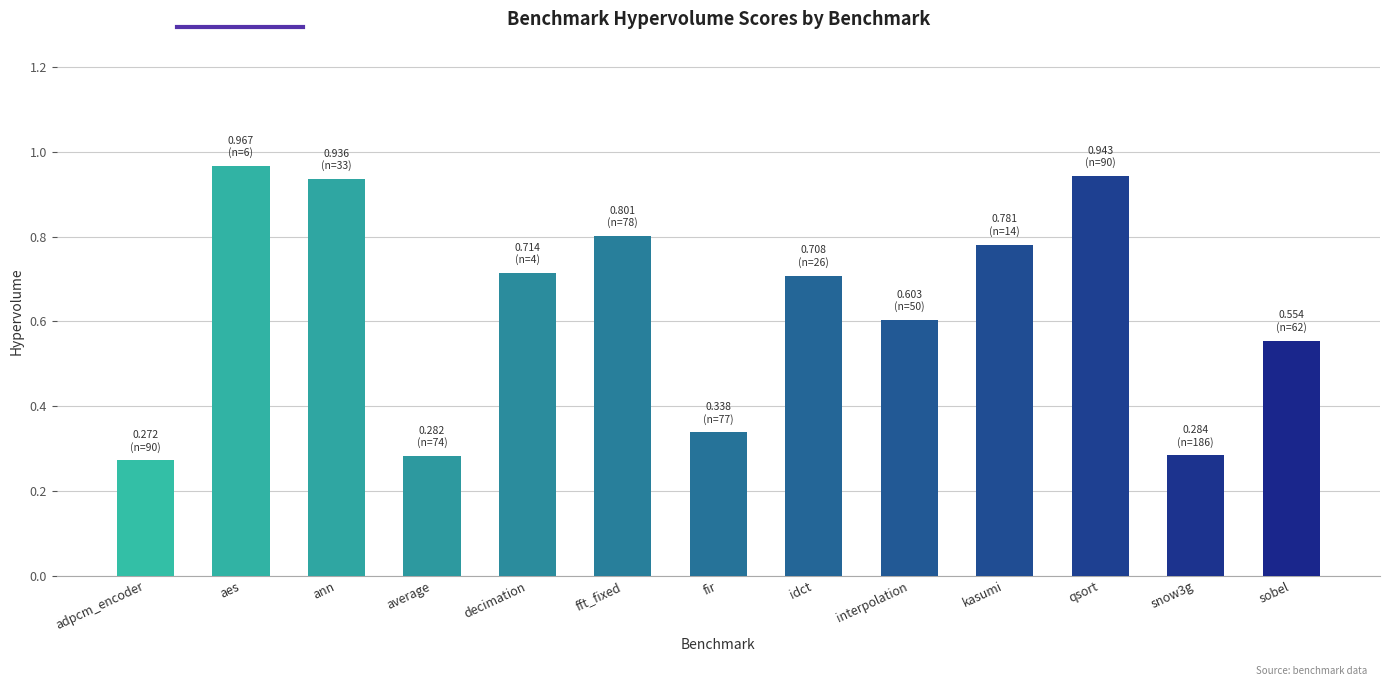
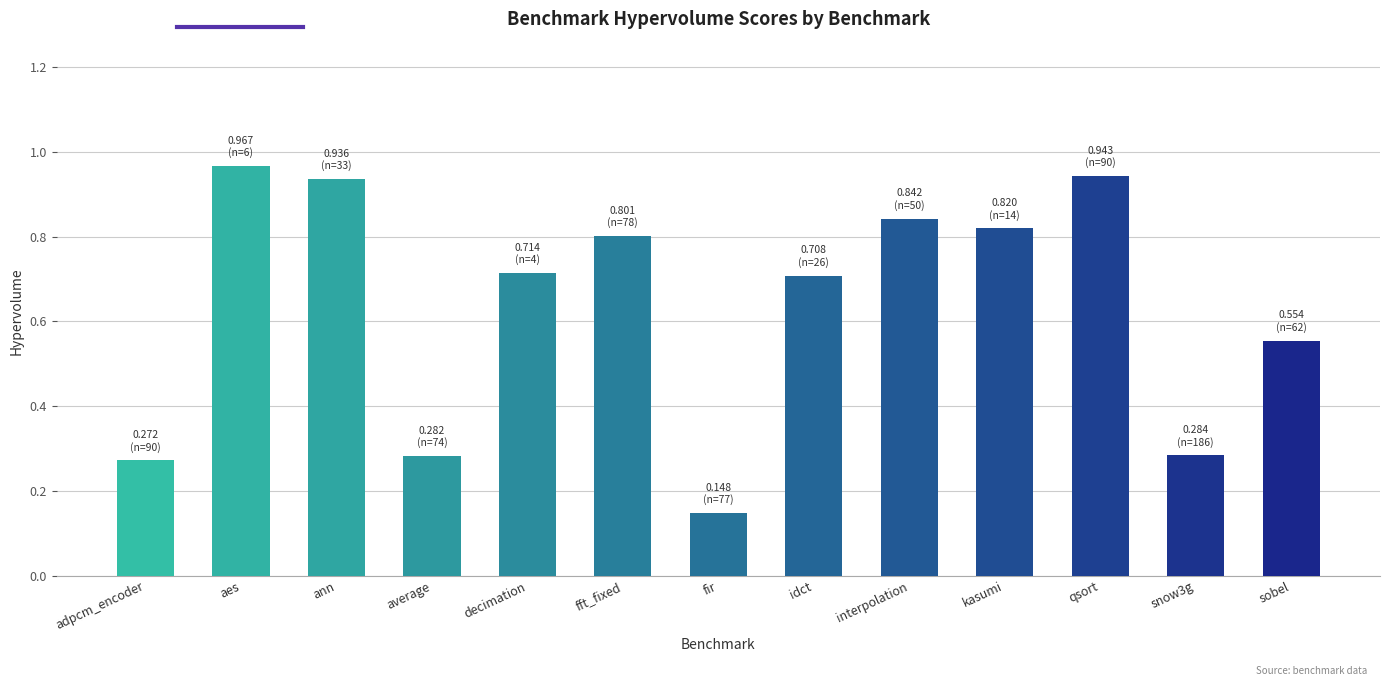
fir: 0.338 -> 0.148
interpolation: 0.603 -> 0.842
kasumi: 0.781 -> 0.820
